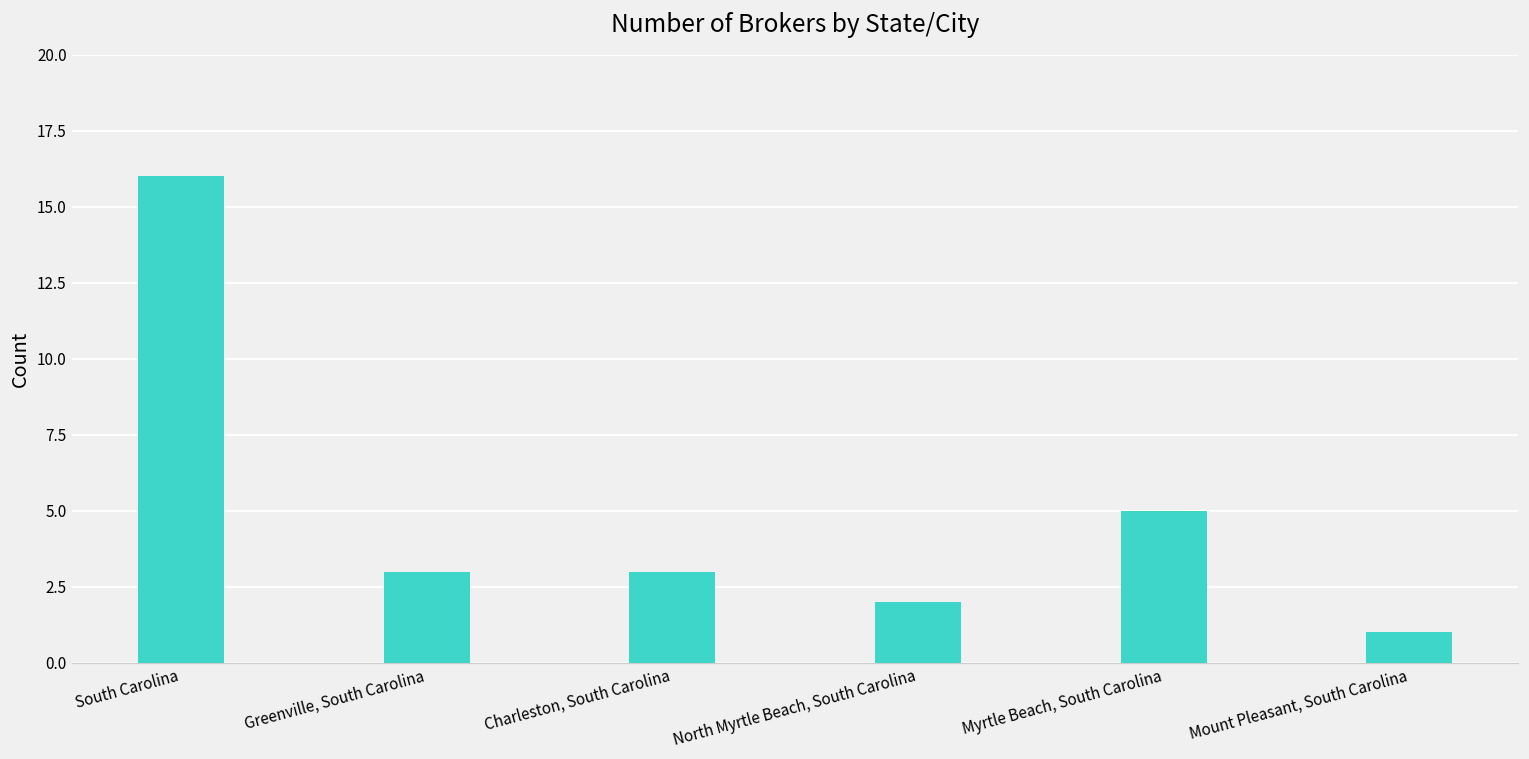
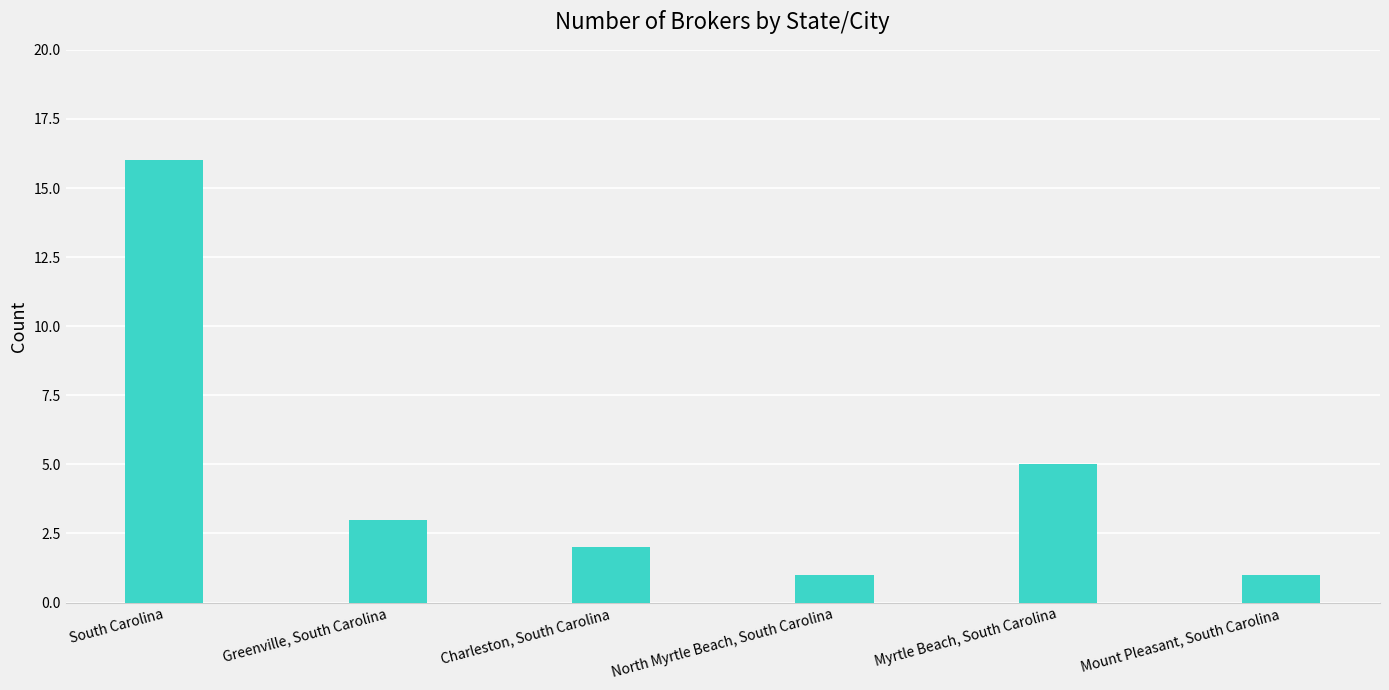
Charleston, South Carolina: 3 -> 2
North Myrtle Beach, South Carolina: 2 -> 1
